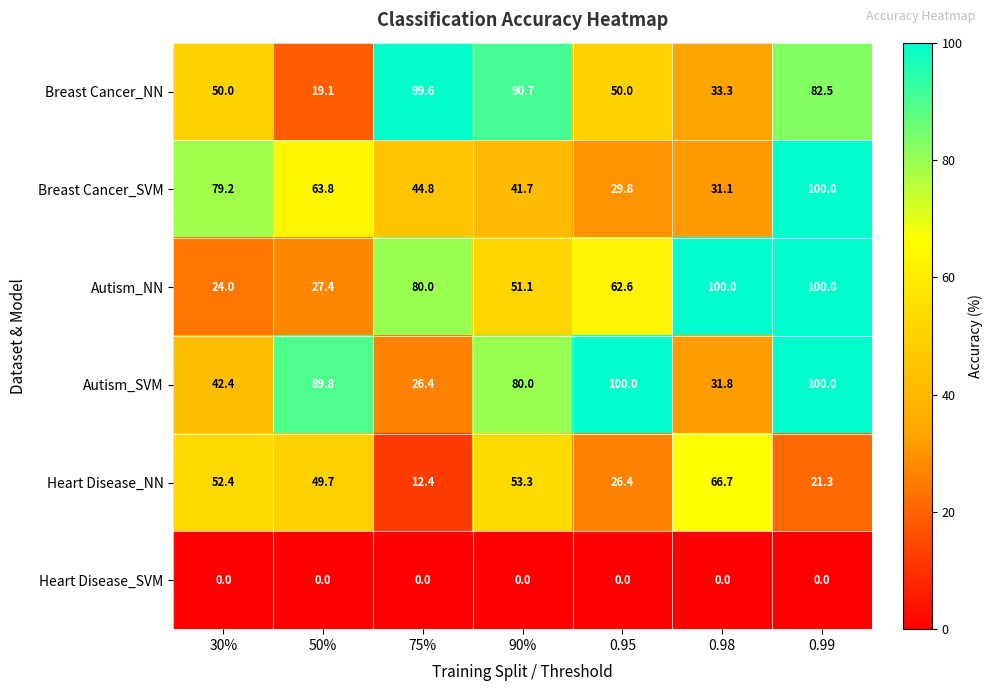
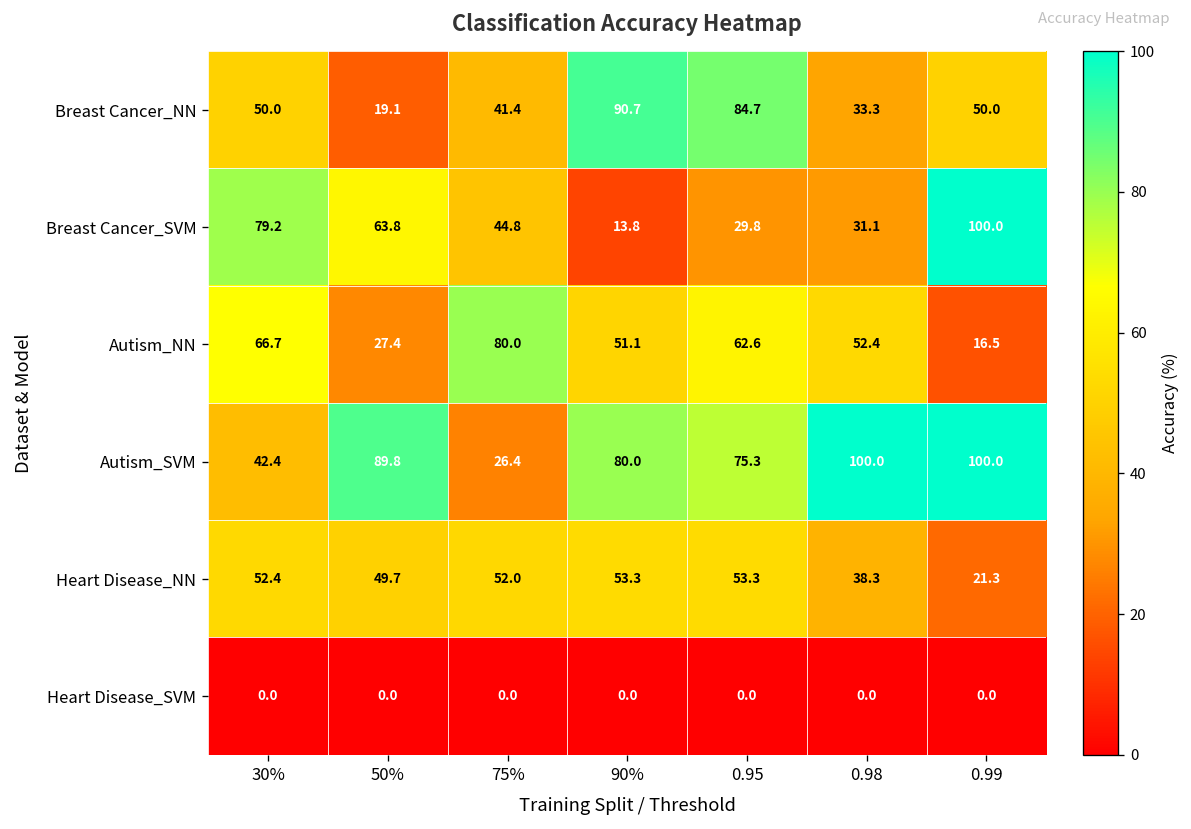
Breast Cancer_NN, 75%: 99.6 -> 41.4
Breast Cancer_NN, 0.95: 50.0 -> 84.7
Breast Cancer_NN, 0.99: 82.5 -> 50.0
Breast Cancer_SVM, 90%: 41.7 -> 13.8
Autism_NN, 30%: 24.0 -> 66.7
Autism_NN, 0.98: 100.0 -> 52.4
Autism_NN, 0.99: 100.0 -> 16.5
Autism_SVM, 0.95: 100.0 -> 75.3
Autism_SVM, 0.98: 31.8 -> 100.0
Heart Disease_NN, 75%: 12.4 -> 52.0
Heart Disease_NN, 0.95: 26.4 -> 53.3
Heart Disease_NN, 0.98: 66.7 -> 38.3
